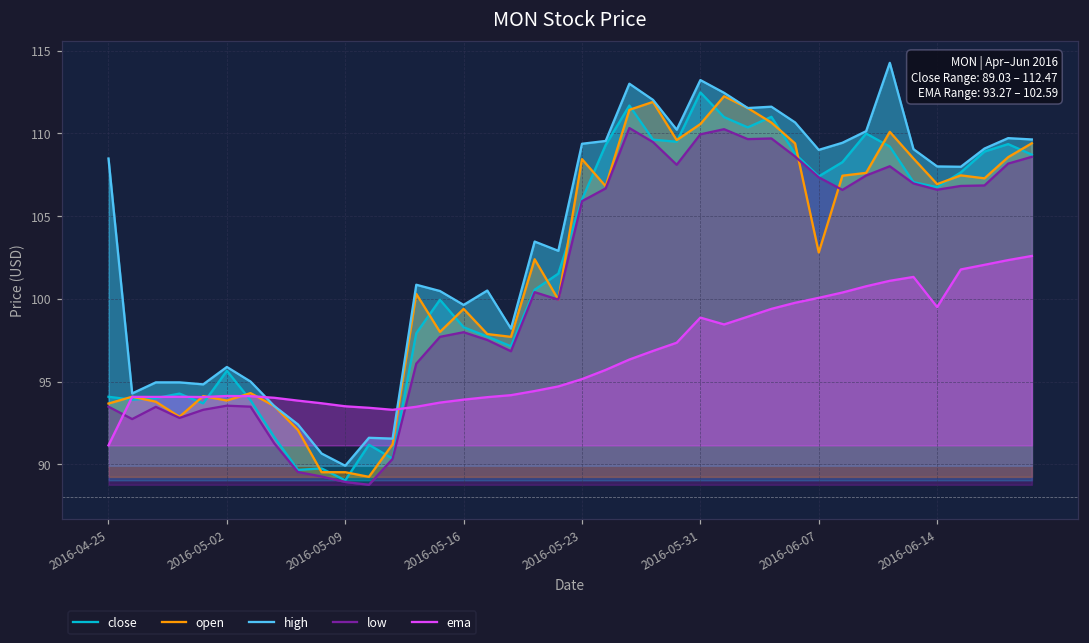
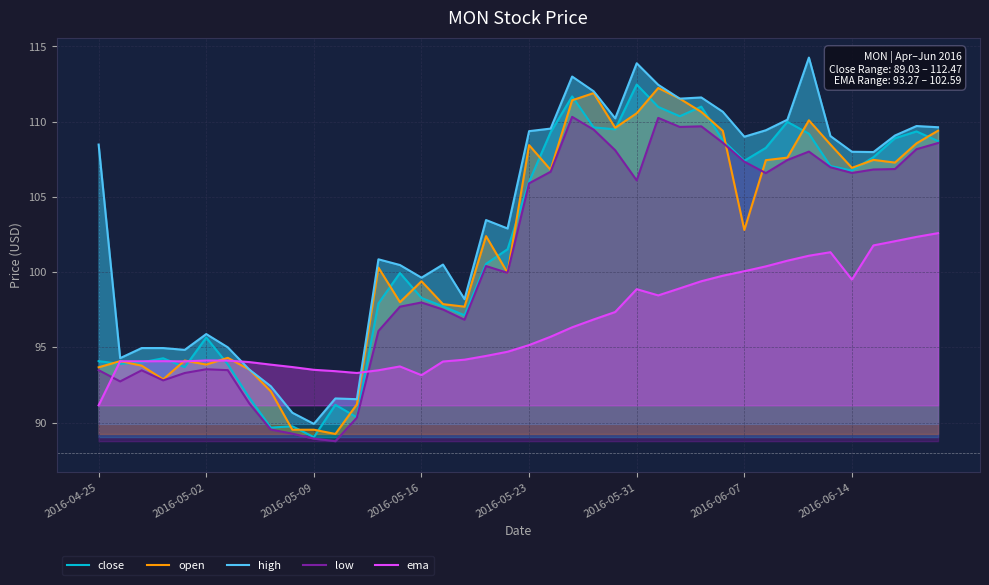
ema, 2016-05-16: 93.9 -> 93.1
high, 2016-05-31: 113.2 -> 113.9
low, 2016-05-31: 109.9 -> 106.1
